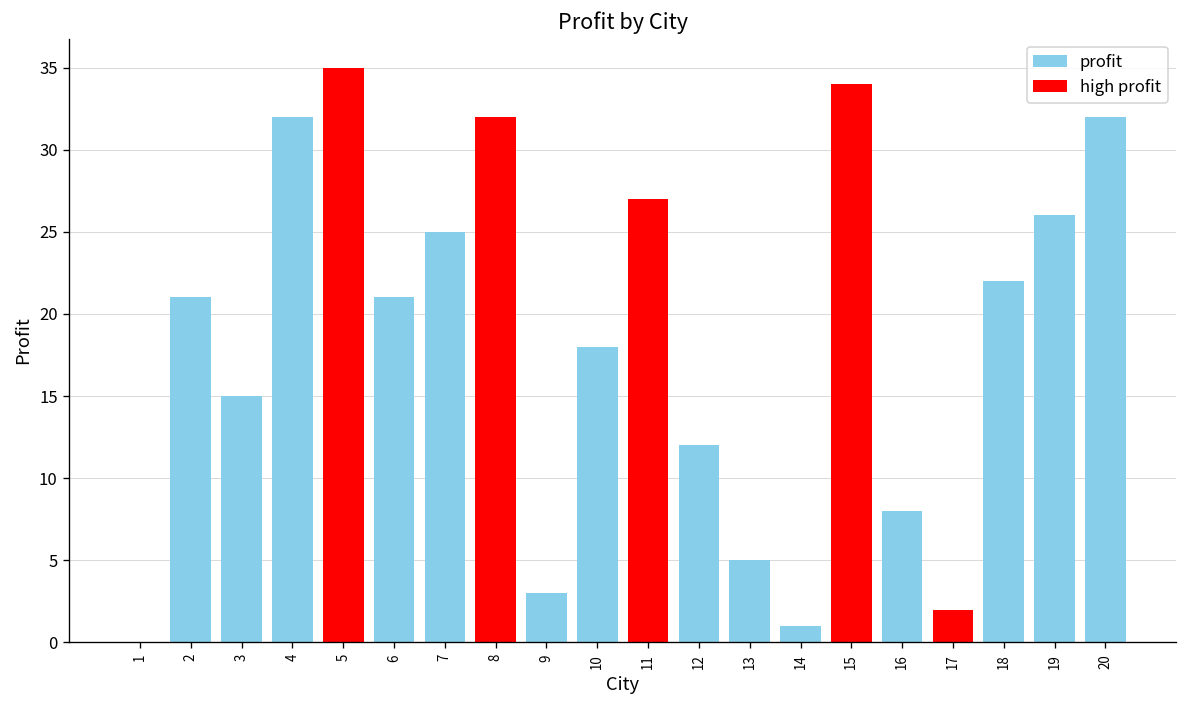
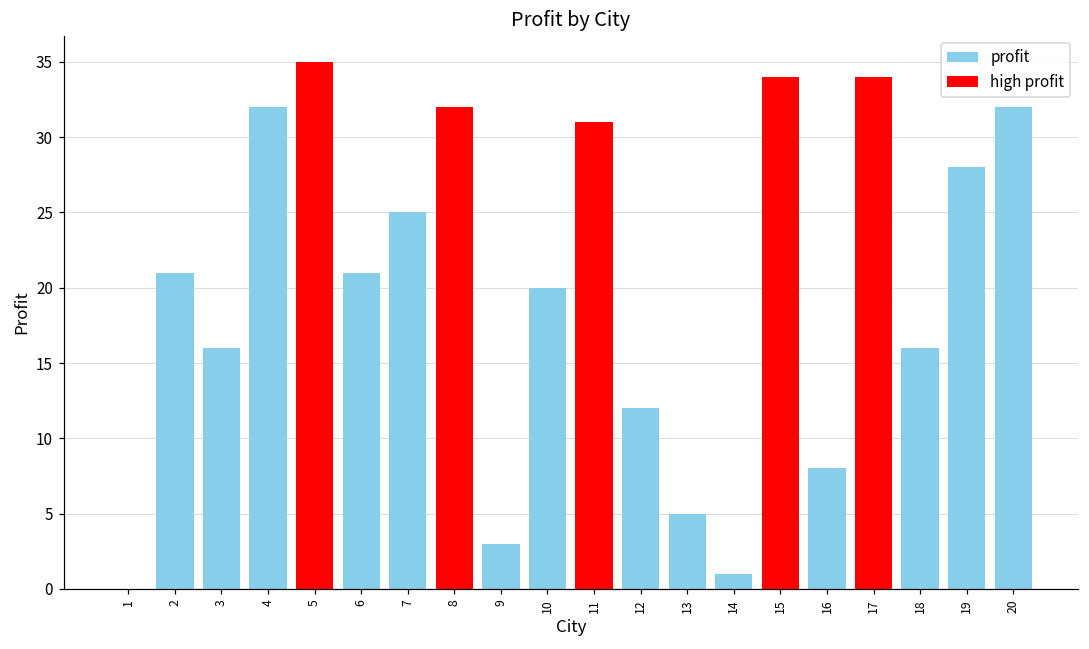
3: 15 -> 16
10: 18 -> 20
11: 27 -> 31
17: 2 -> 34
18: 22 -> 16
19: 26 -> 28
